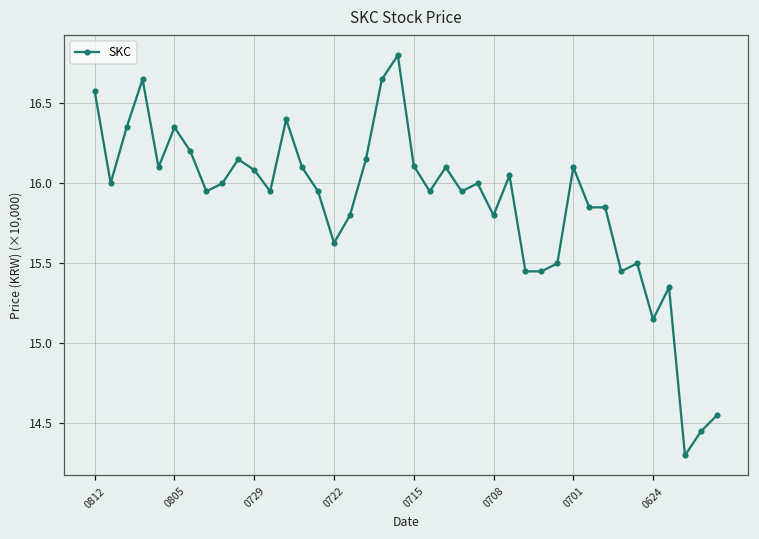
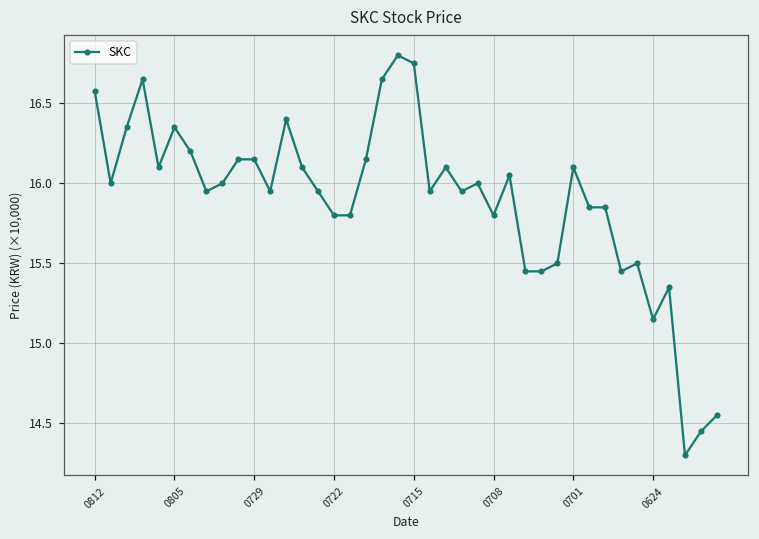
0729: 16.08 -> 16.15
0722: 15.63 -> 15.80
0715: 16.11 -> 16.75
